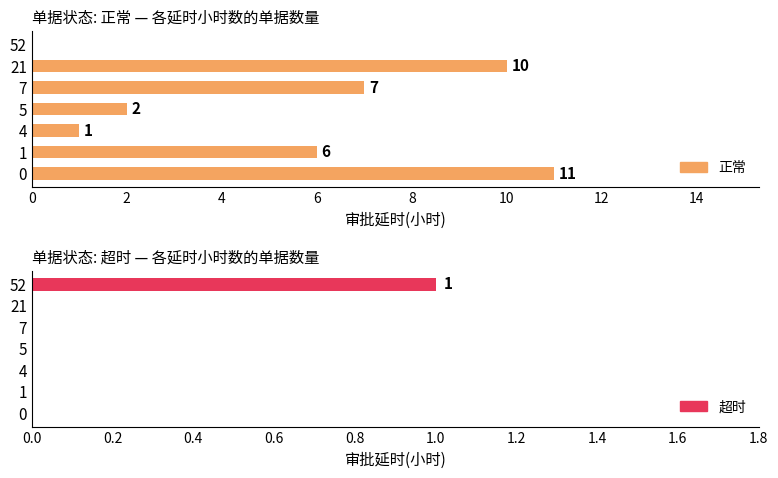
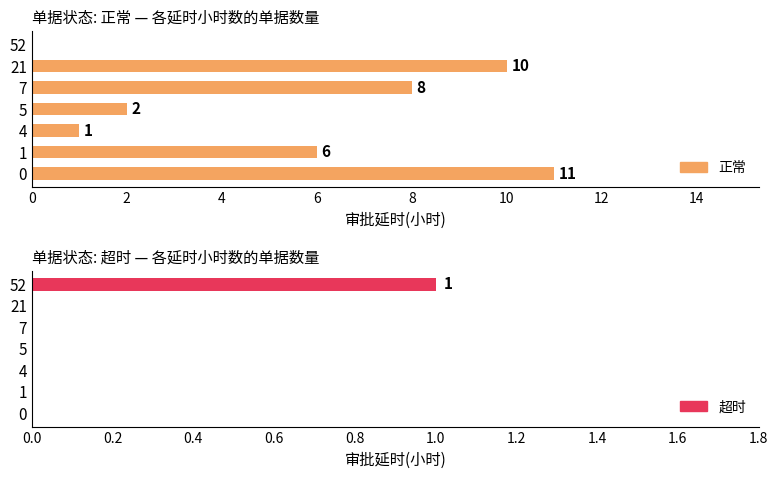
单据状态: 正常 — 各延时小时数的单据数量, 7: 7 -> 8
